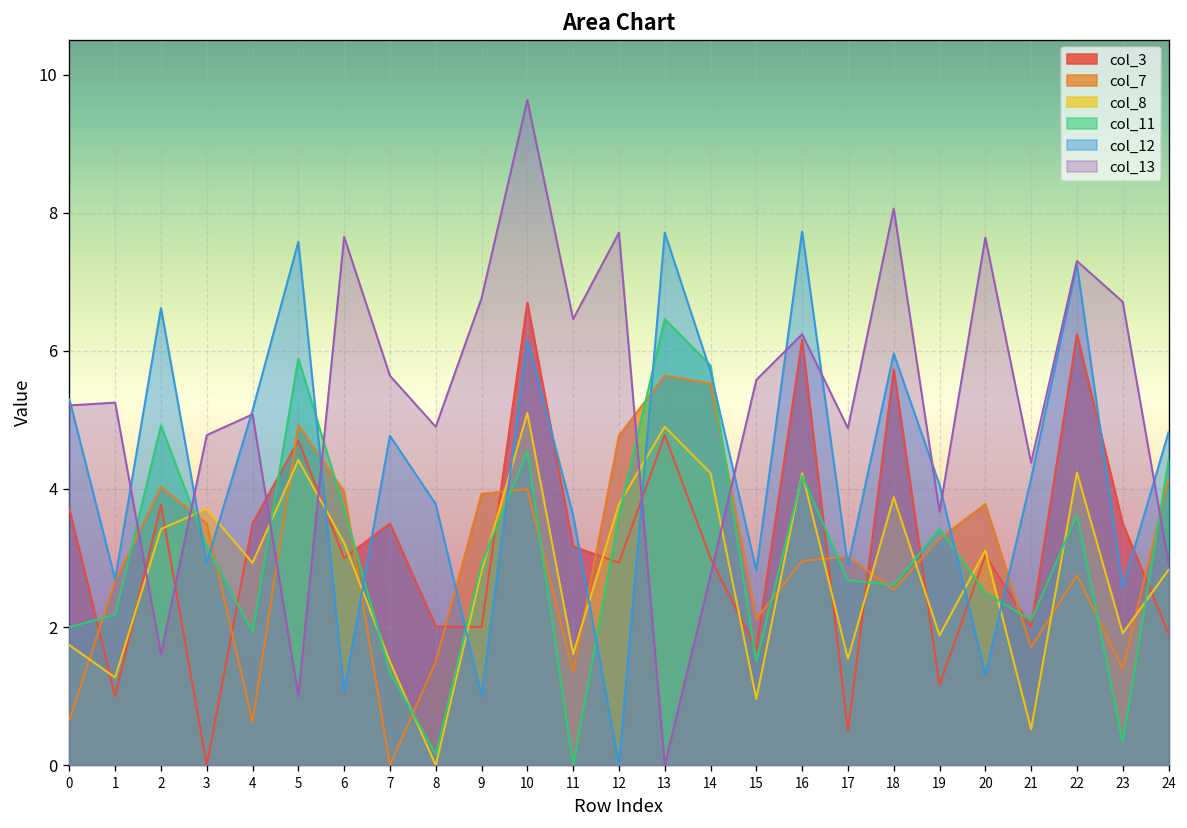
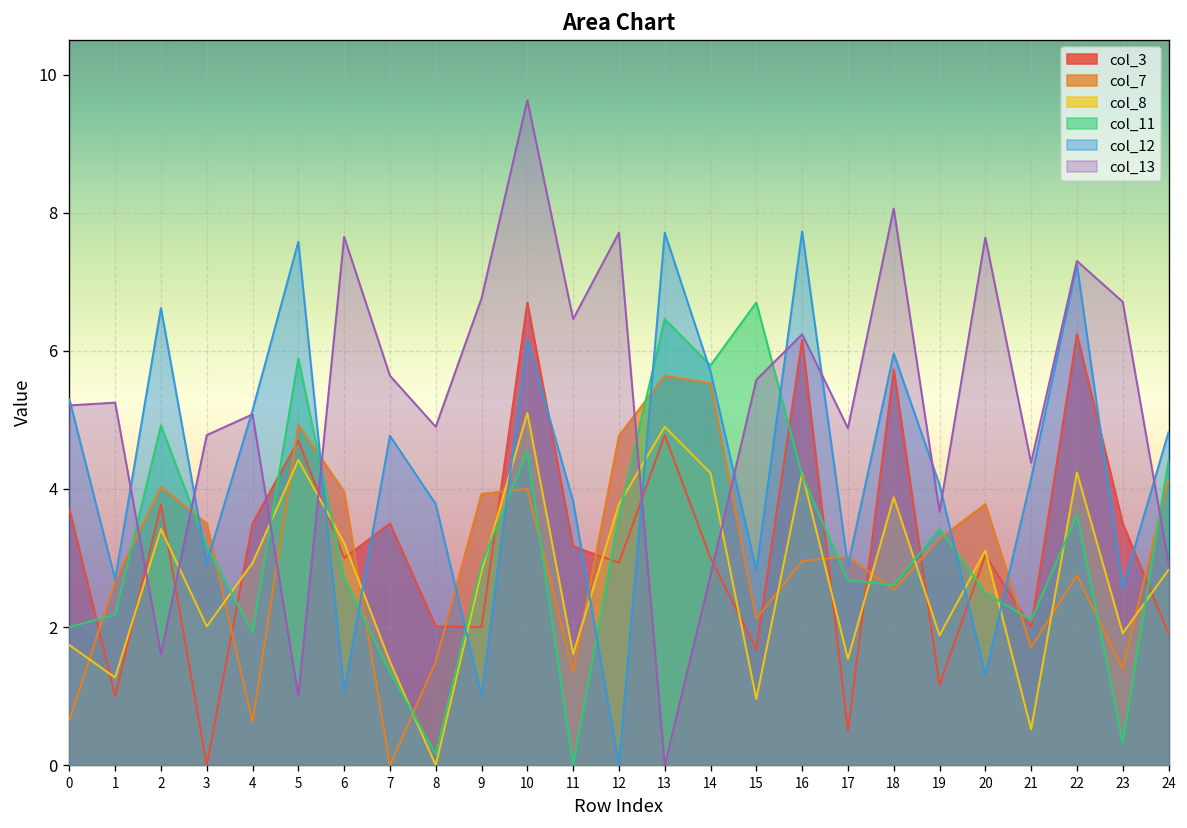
col_8, 3: 3.7 -> 2.0
col_11, 6: 3.7 -> 2.7
col_12, 11: 3.6 -> 3.8
col_11, 15: 1.5 -> 6.7
